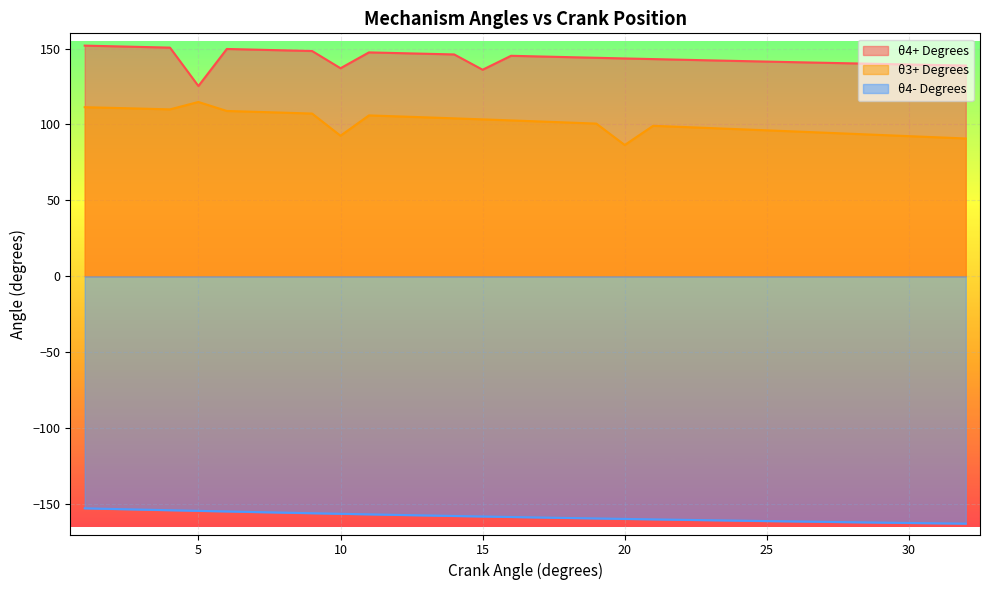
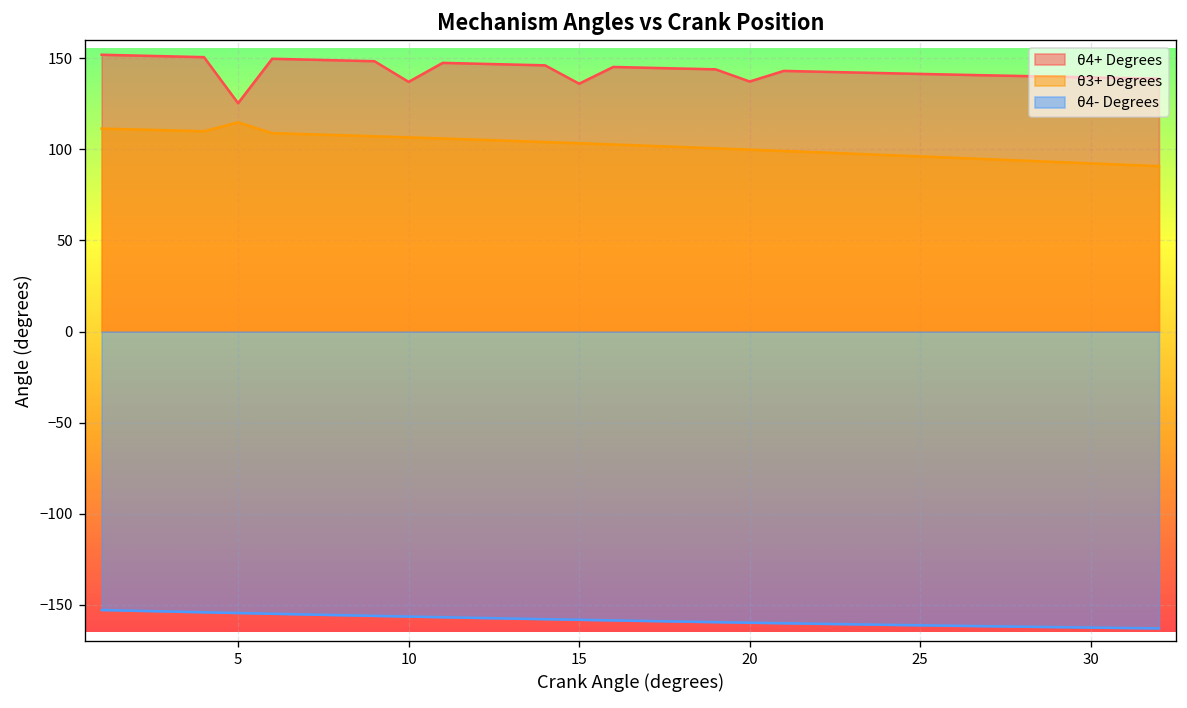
θ3+ Degrees, 10: 93 -> 107
θ4+ Degrees, 20: 143 -> 137
θ3+ Degrees, 20: 86 -> 100
